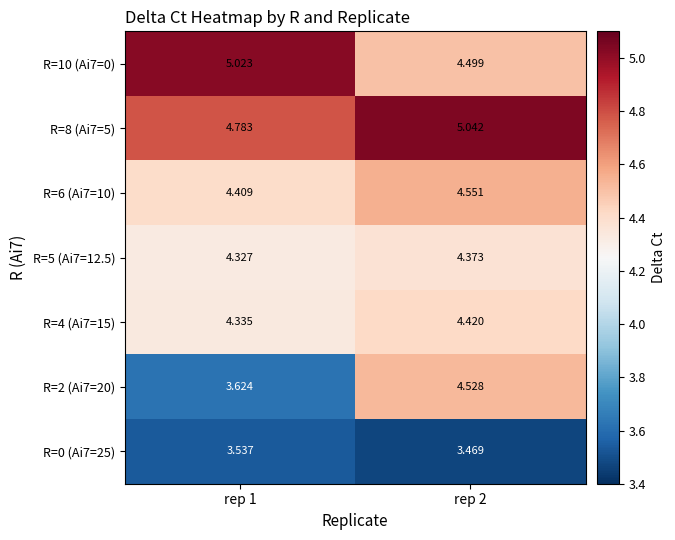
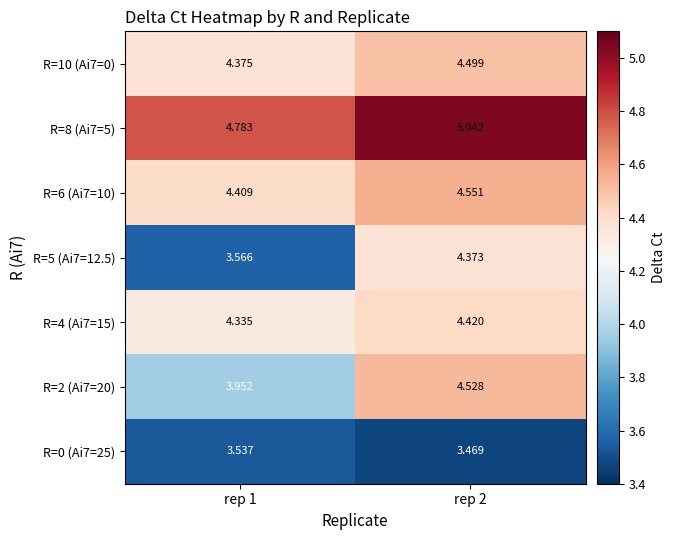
R=10 (Ai7=0), rep 1: 5.023 -> 4.375
R=5 (Ai7=12.5), rep 1: 4.327 -> 3.566
R=2 (Ai7=20), rep 1: 3.624 -> 3.952
